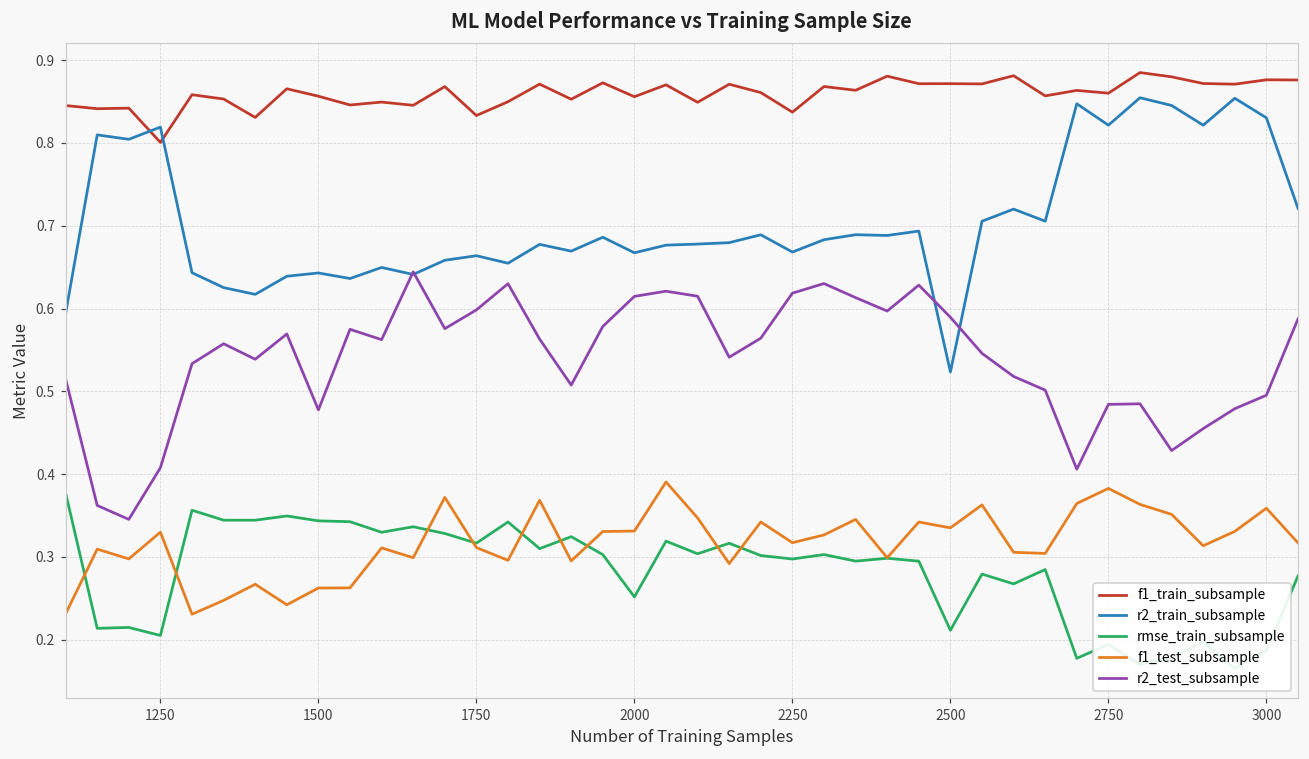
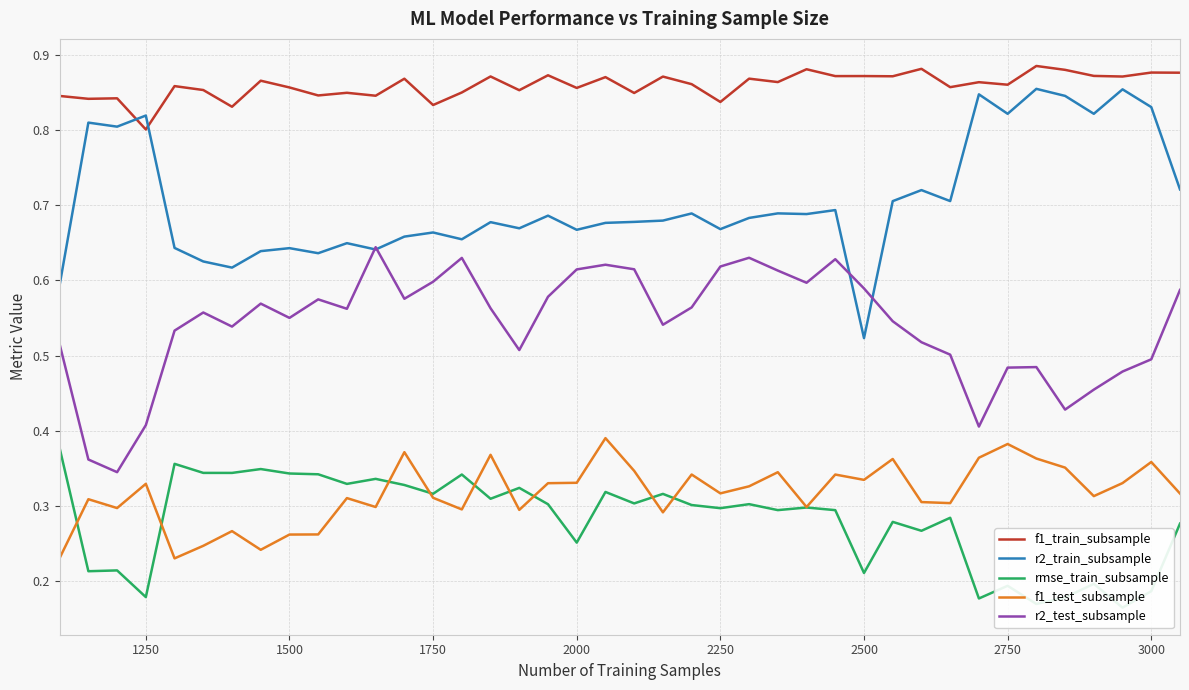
rmse_train_subsample, 1250: 0.20 -> 0.18
r2_test_subsample, 1500: 0.48 -> 0.55
